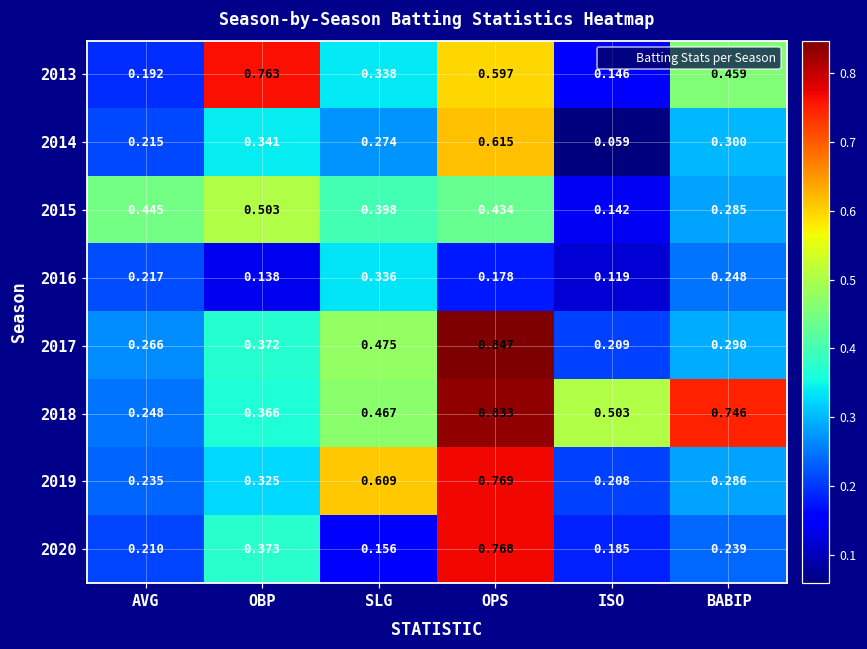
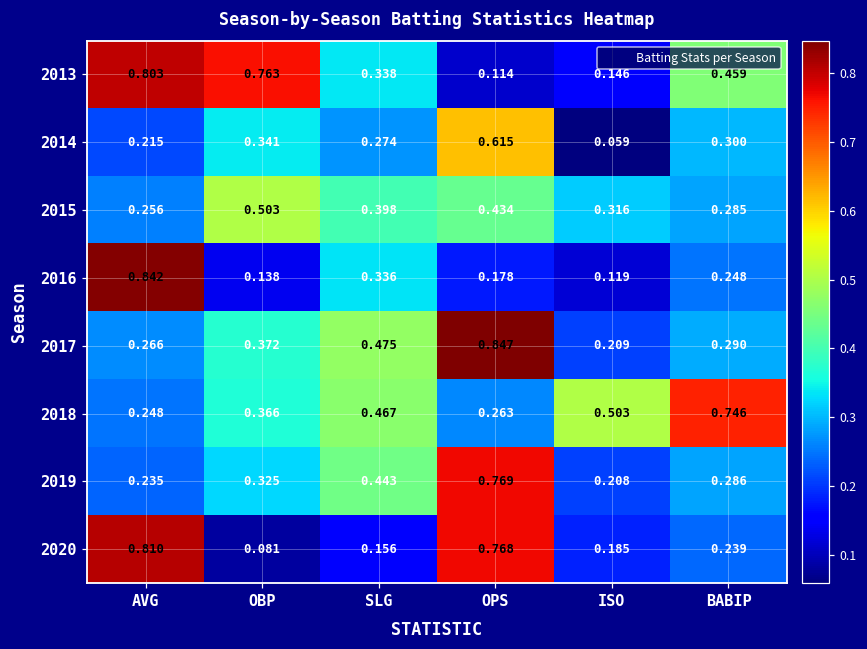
2013, AVG: 0.192 -> 0.803
2013, OPS: 0.597 -> 0.114
2015, AVG: 0.445 -> 0.256
2015, ISO: 0.142 -> 0.316
2016, AVG: 0.217 -> 0.842
2018, OPS: 0.833 -> 0.263
2019, SLG: 0.609 -> 0.443
2020, AVG: 0.210 -> 0.810
2020, OBP: 0.373 -> 0.081
